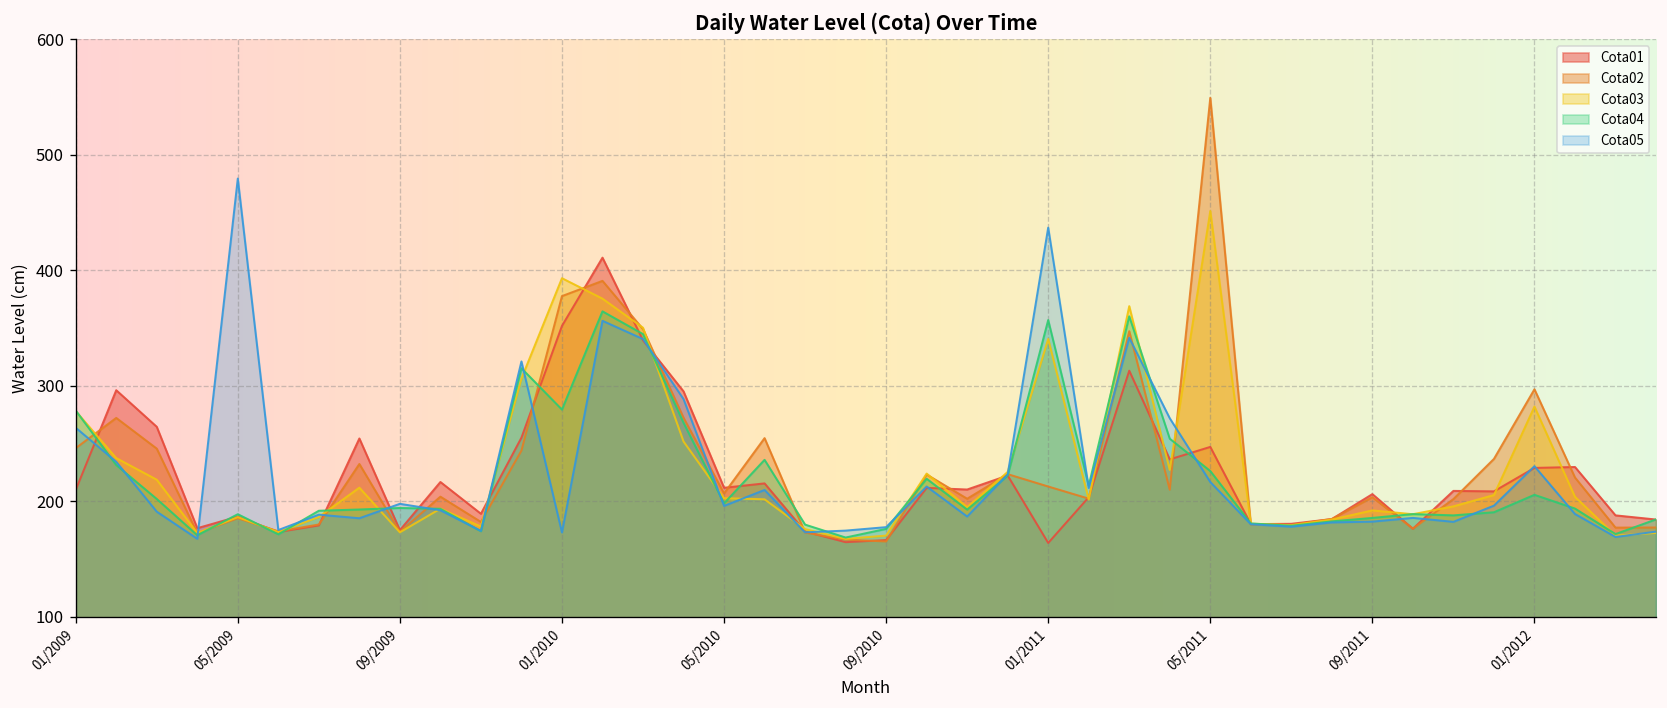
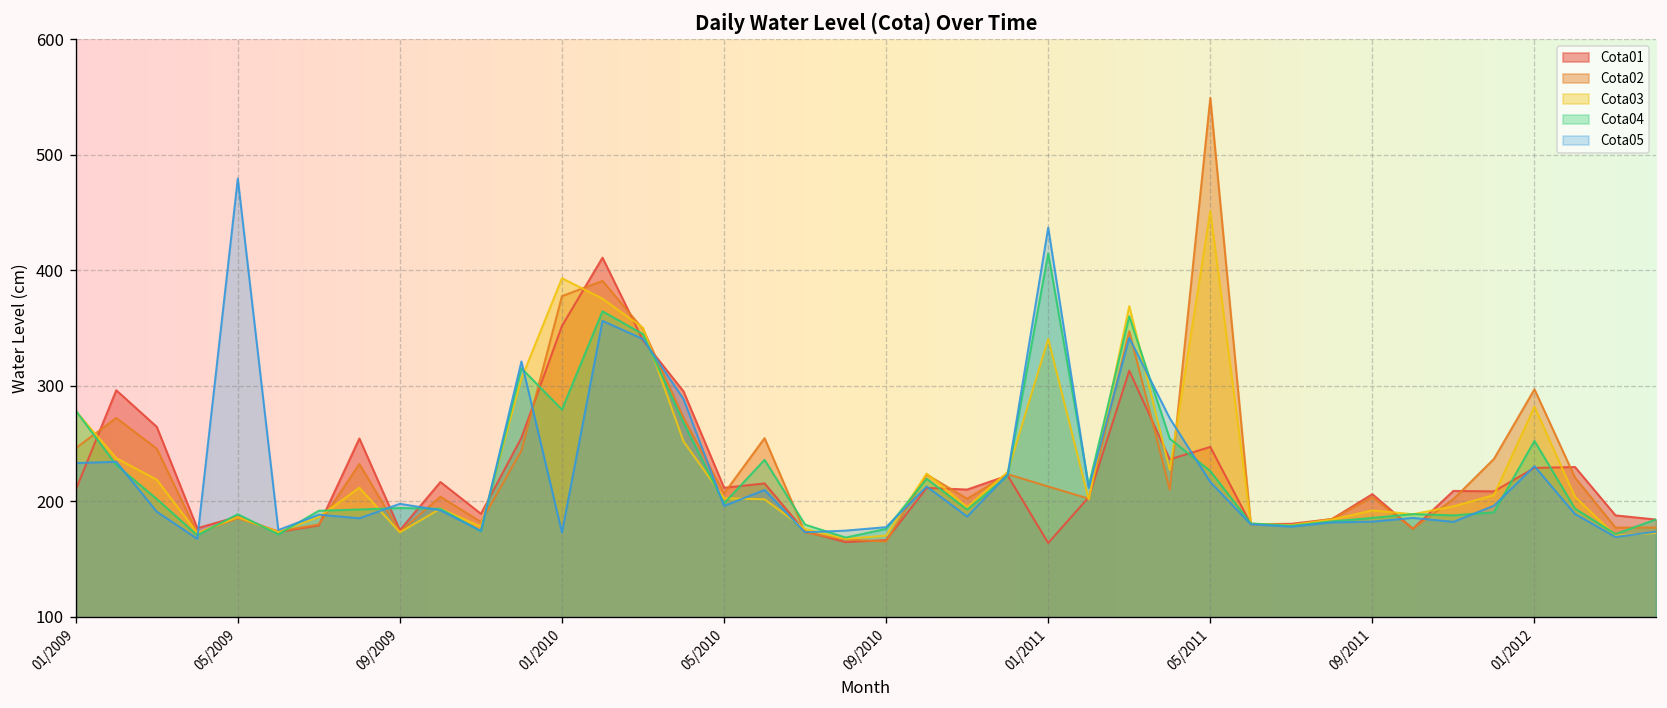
Cota05, 01/2009: 260 -> 230
Cota04, 01/2011: 360 -> 410
Cota04, 01/2012: 210 -> 250
